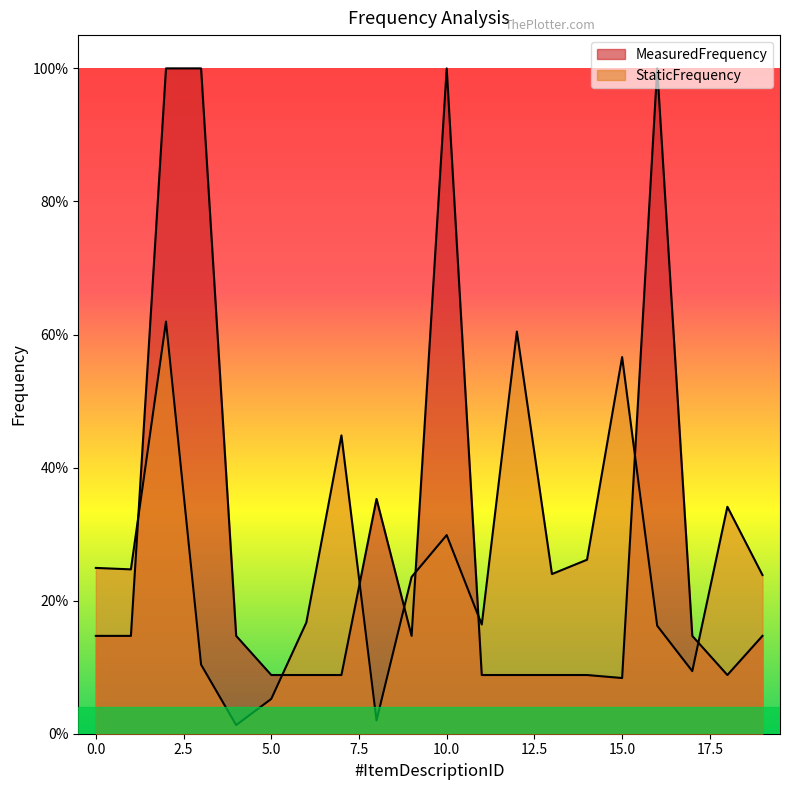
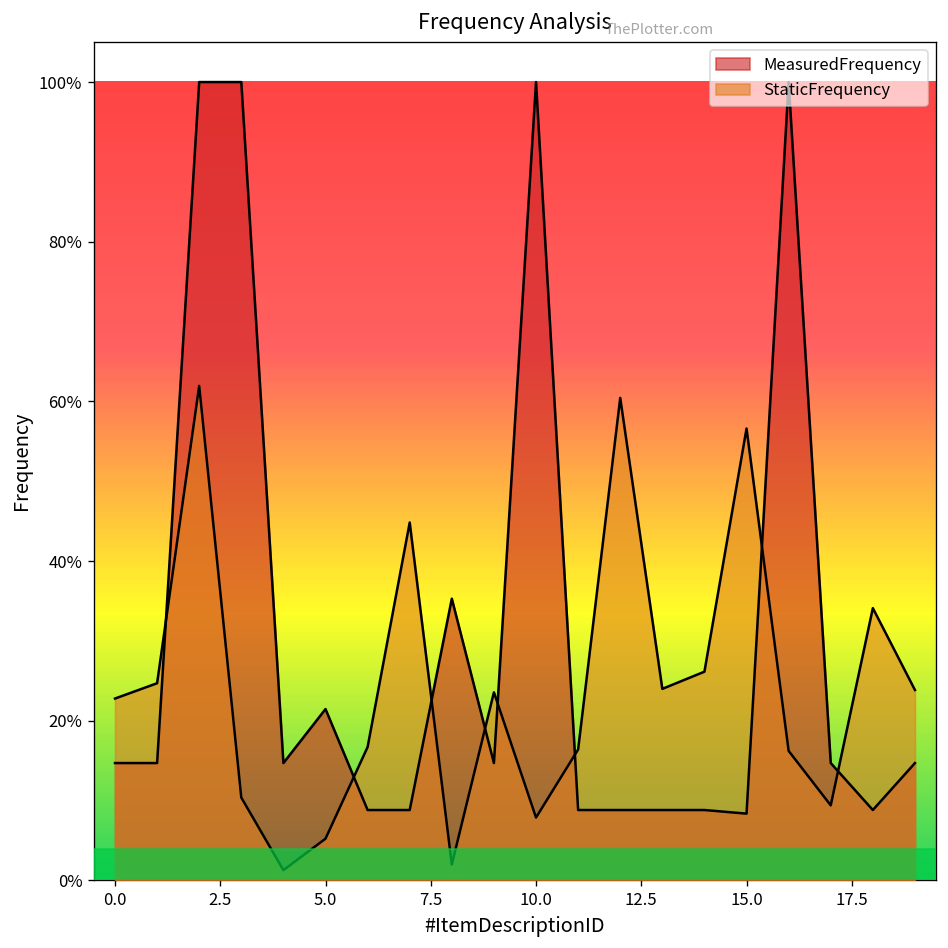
StaticFrequency, 0.0: 25% -> 23%
MeasuredFrequency, 5.0: 9% -> 21%
StaticFrequency, 10.0: 30% -> 8%
